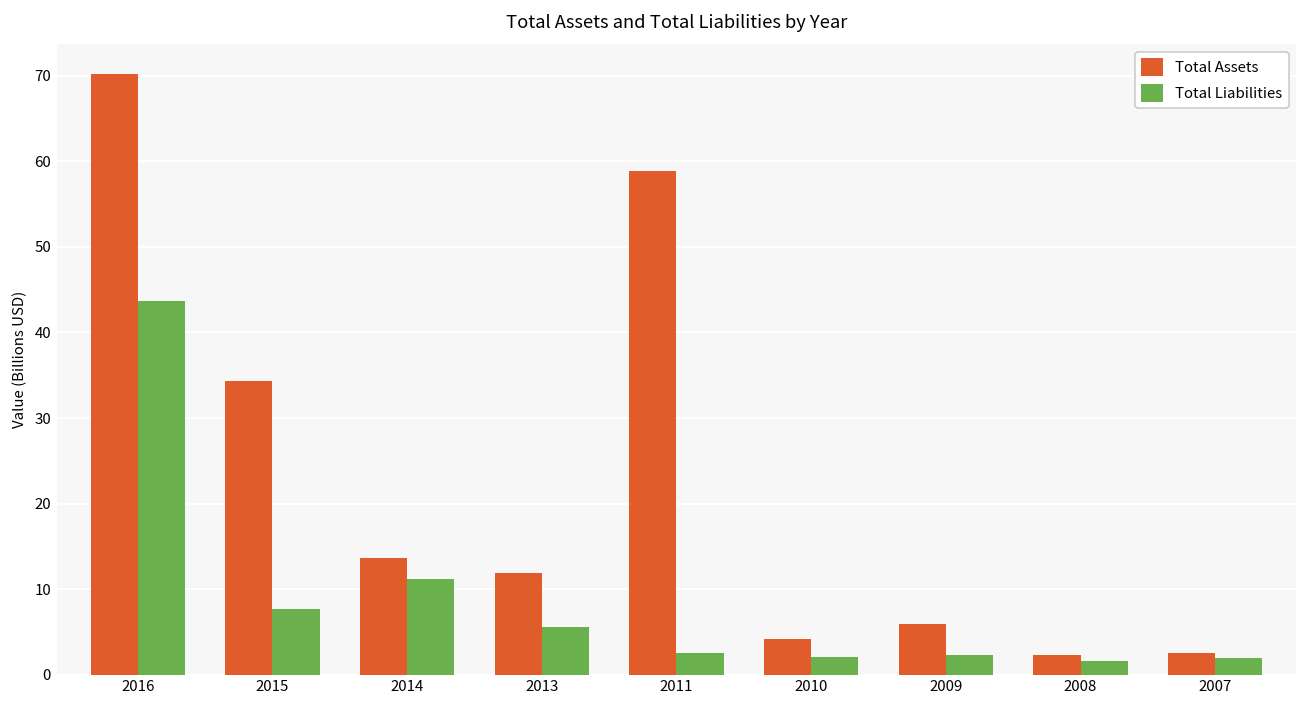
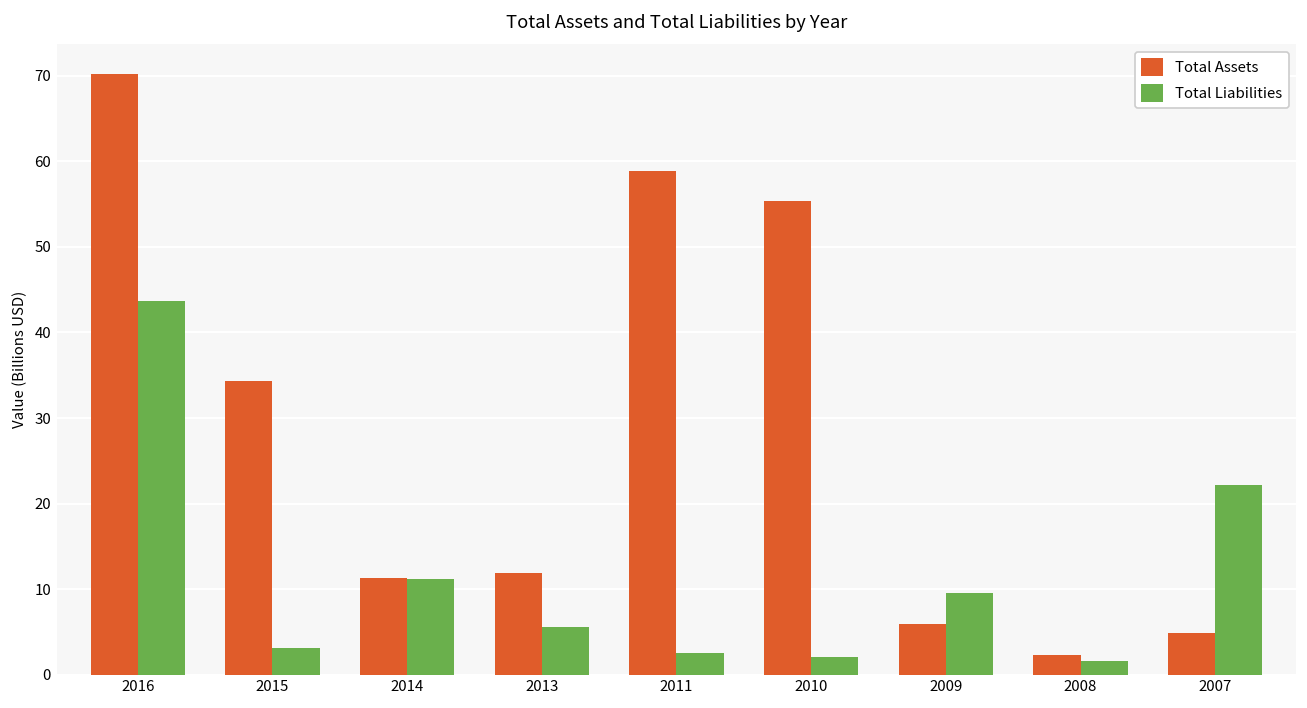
Total Liabilities, 2015: 8 -> 3
Total Assets, 2014: 14 -> 11
Total Assets, 2010: 4 -> 55
Total Liabilities, 2009: 2 -> 10
Total Assets, 2007: 3 -> 5
Total Liabilities, 2007: 2 -> 22
